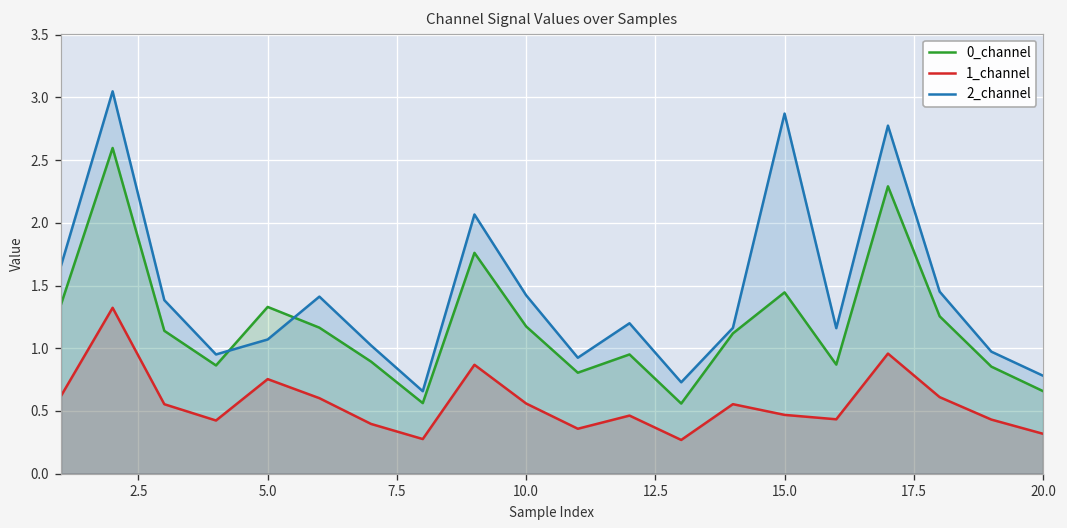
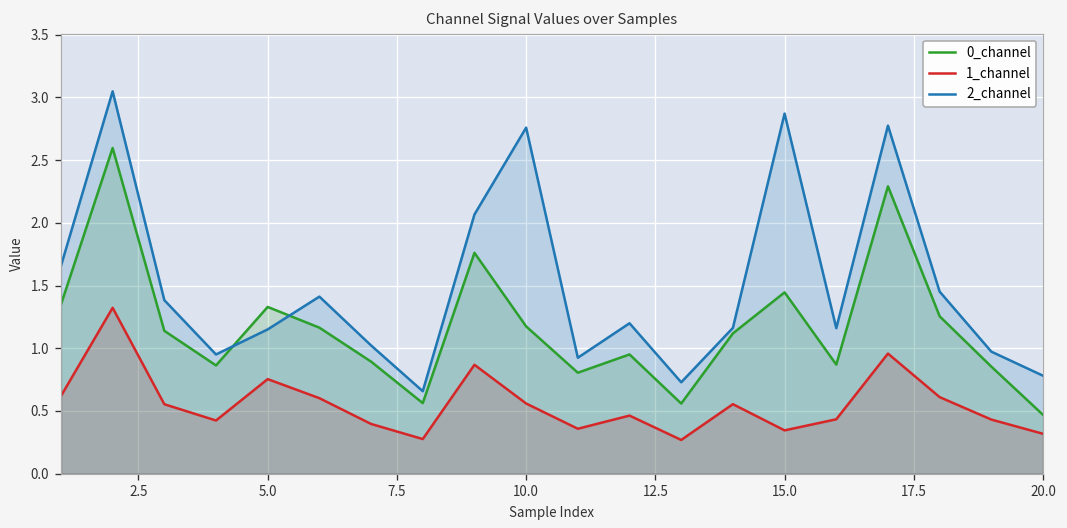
2_channel, 5.0: 1.07 -> 1.15
2_channel, 10.0: 1.42 -> 2.76
1_channel, 15.0: 0.47 -> 0.35
0_channel, 20.0: 0.66 -> 0.47
